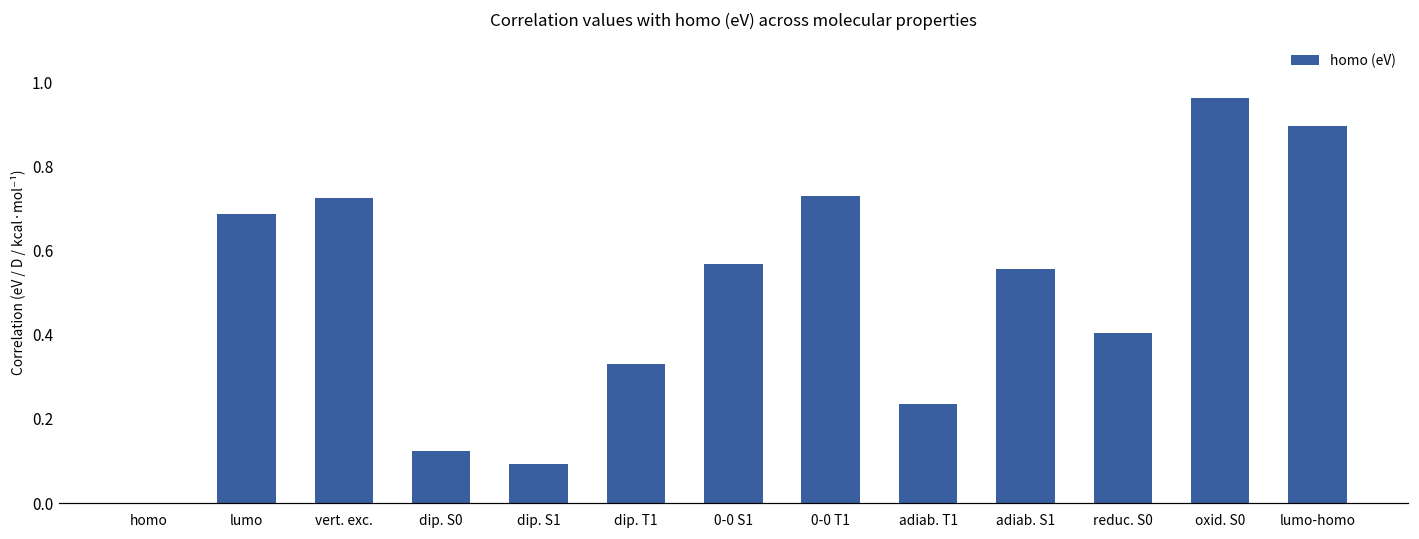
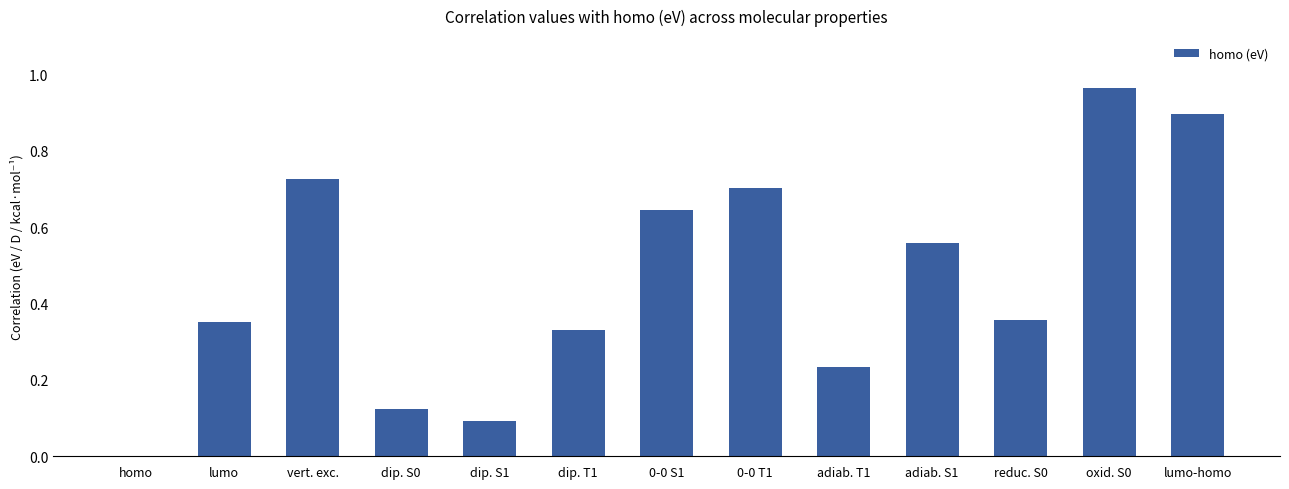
lumo: 0.69 -> 0.35
0-0 S1: 0.57 -> 0.64
0-0 T1: 0.73 -> 0.70
reduc. S0: 0.40 -> 0.36
